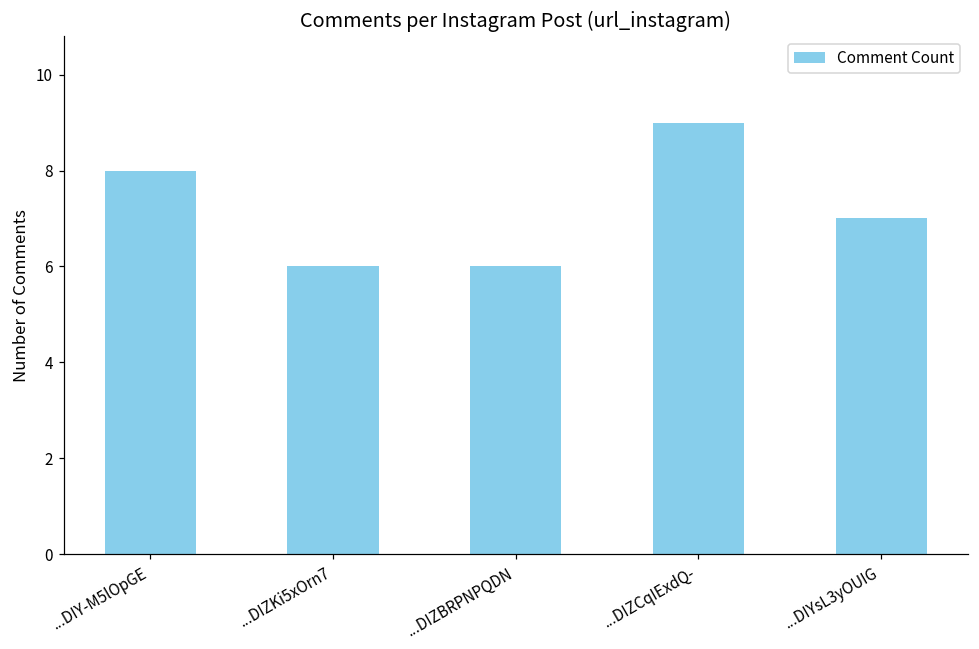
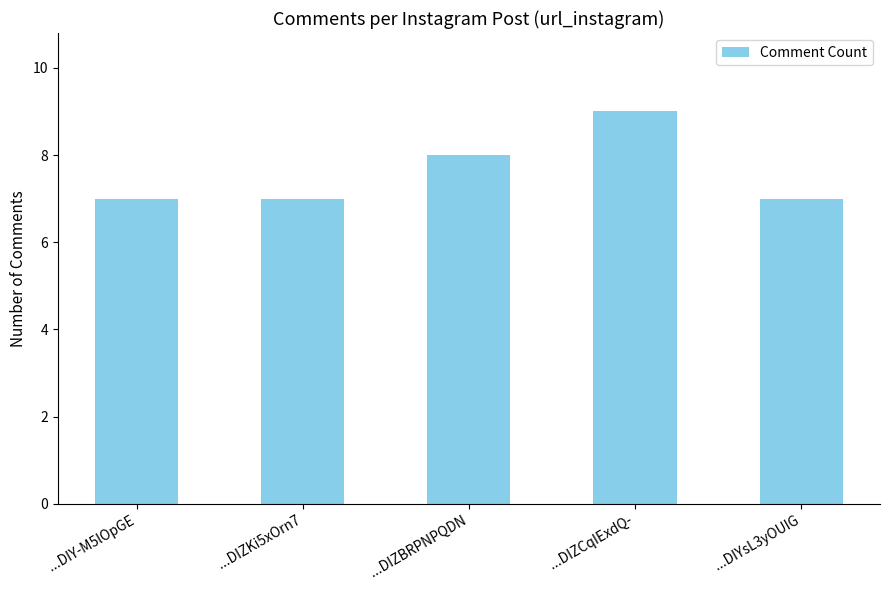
...DIY-M5lOpGE: 8 -> 7
...DIZKi5xOrn7: 6 -> 7
...DIZBRPNPQDN: 6 -> 8
